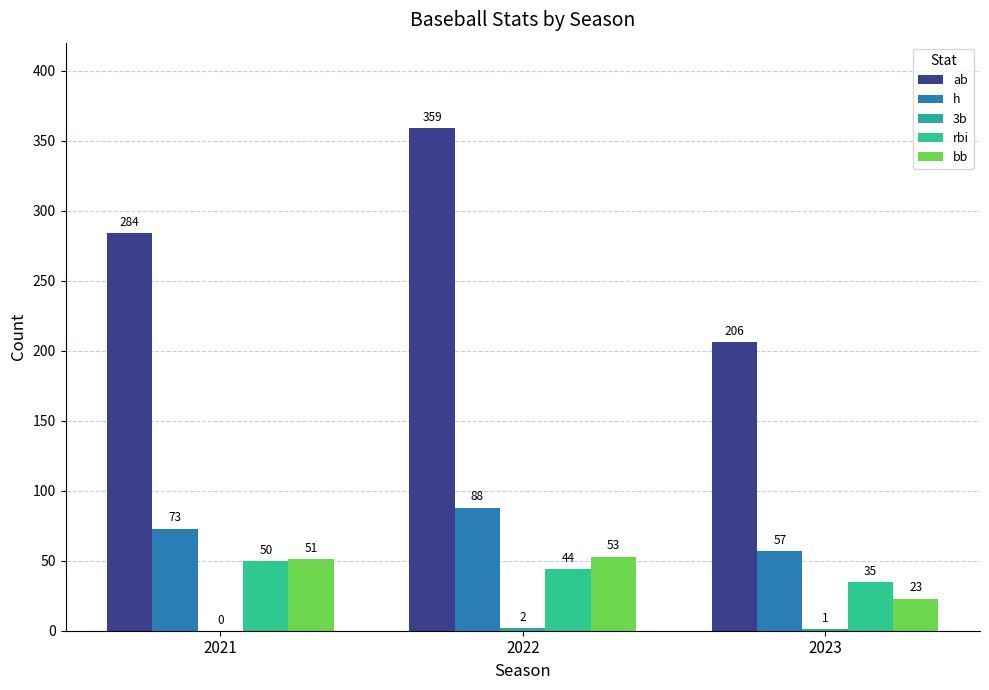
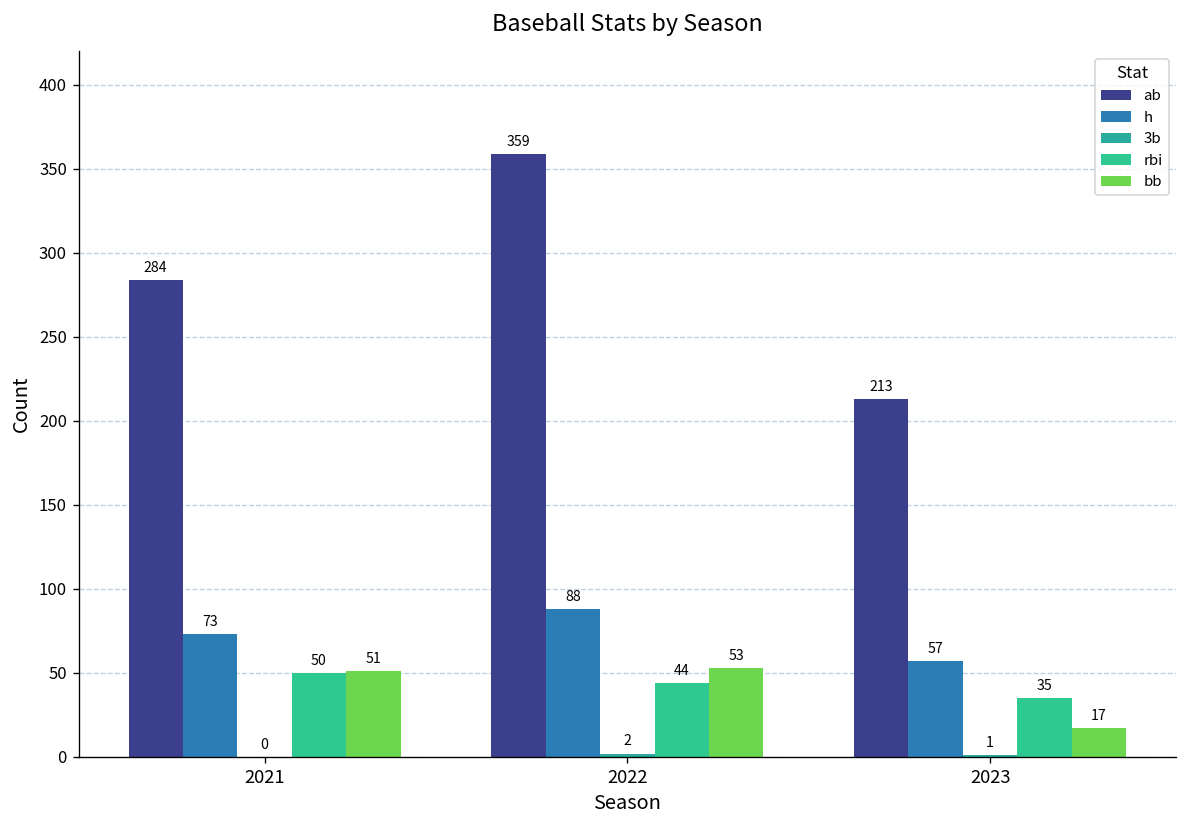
ab, 2023: 206 -> 213
bb, 2023: 23 -> 17
